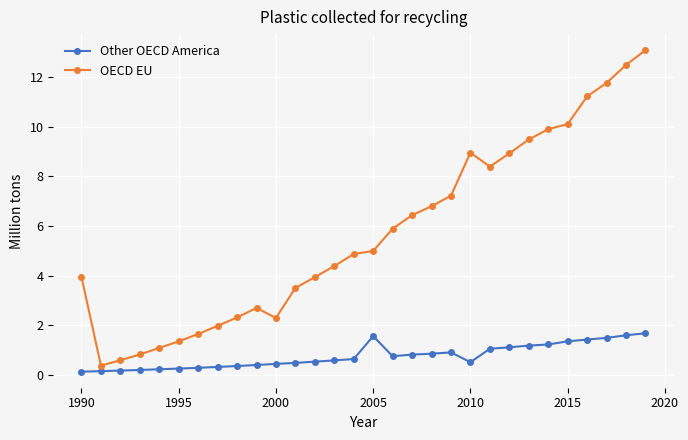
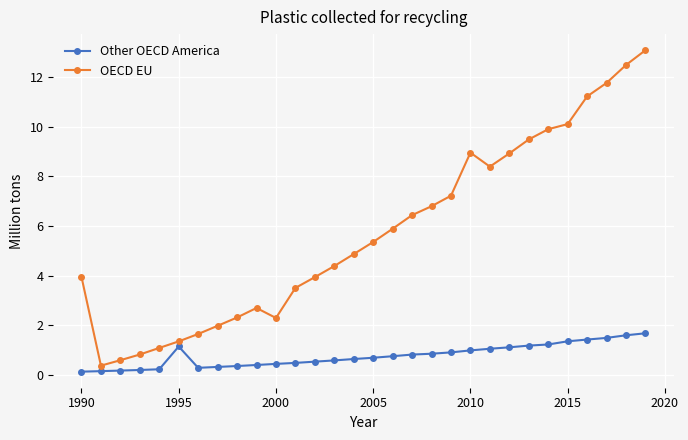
Other OECD America, 1995: 0.3 -> 1.2
Other OECD America, 2005: 1.6 -> 0.7
OECD EU, 2005: 5.0 -> 5.4
Other OECD America, 2010: 0.5 -> 1.0
